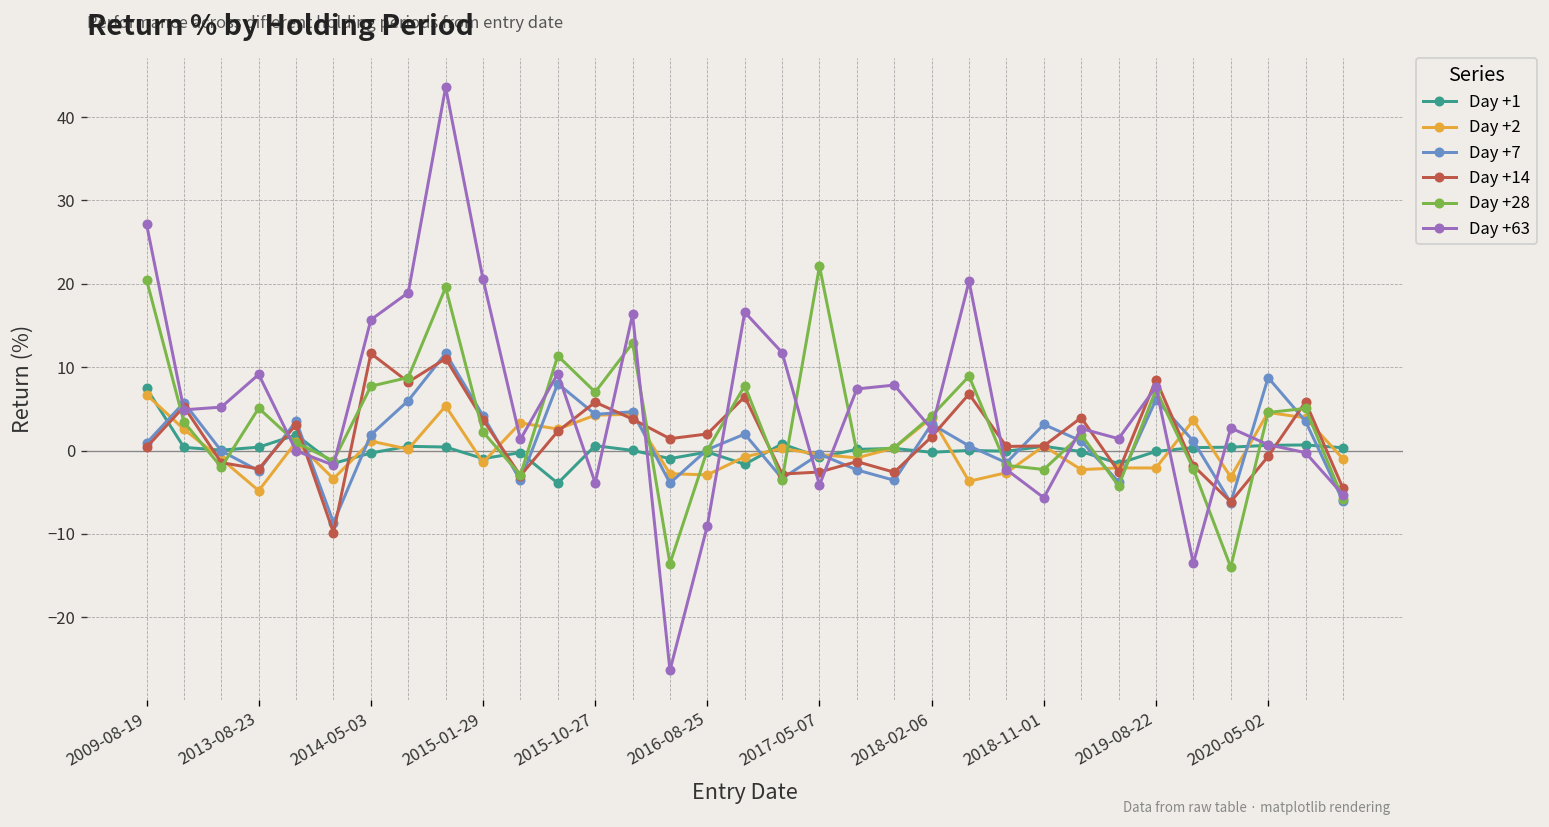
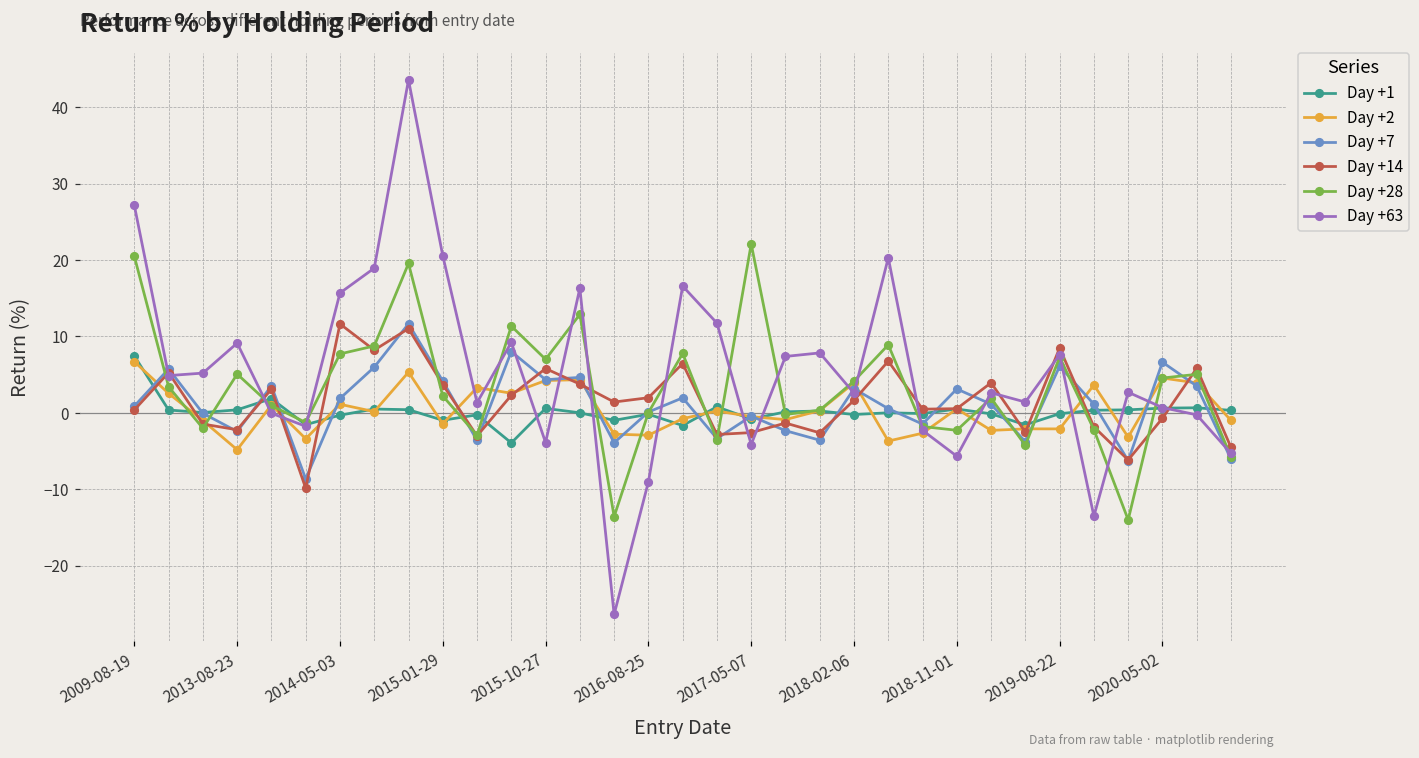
Day +7, 2020-05-02: 9 -> 7
